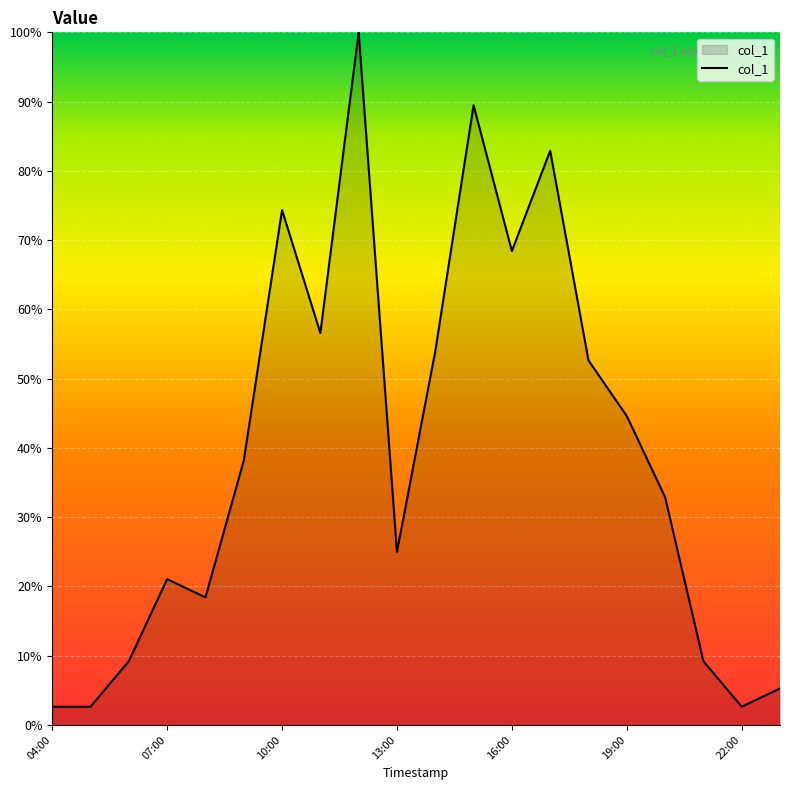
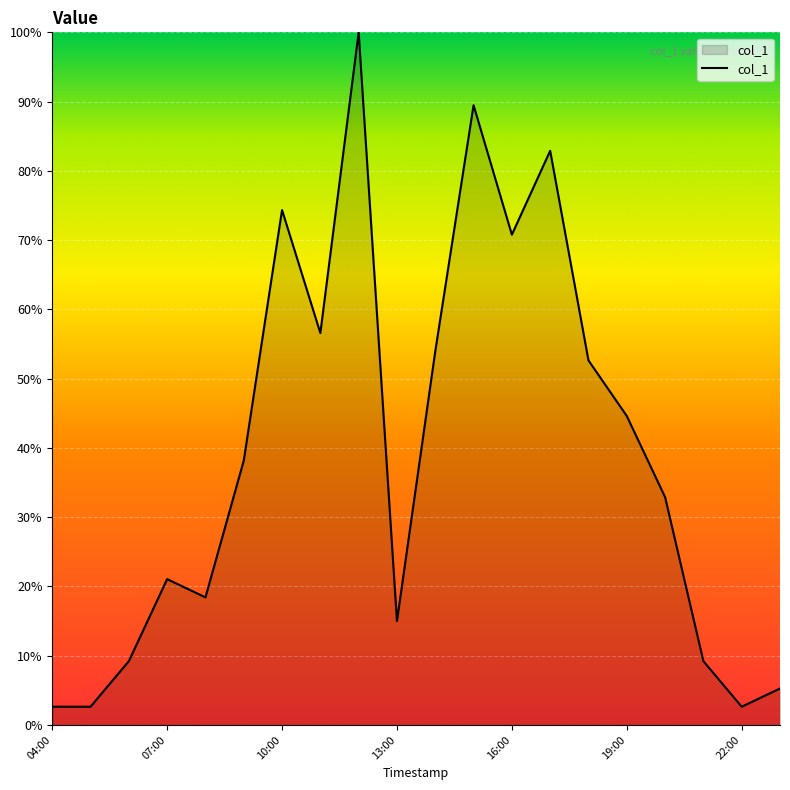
13:00: 25% -> 15%
16:00: 68% -> 71%
